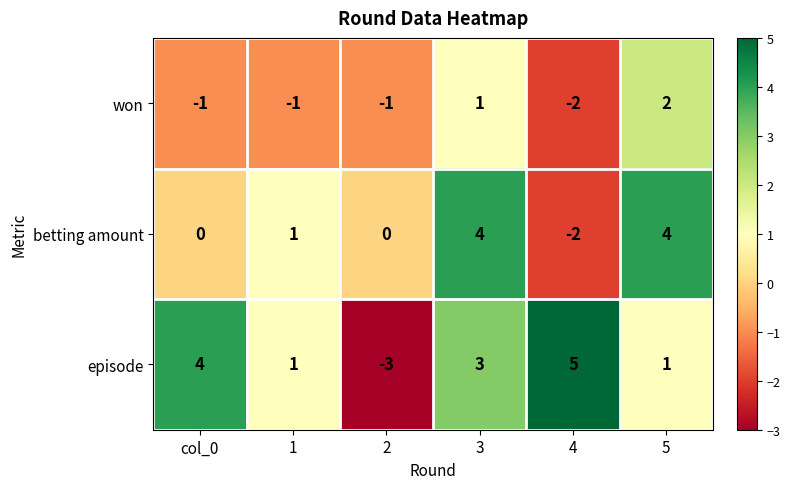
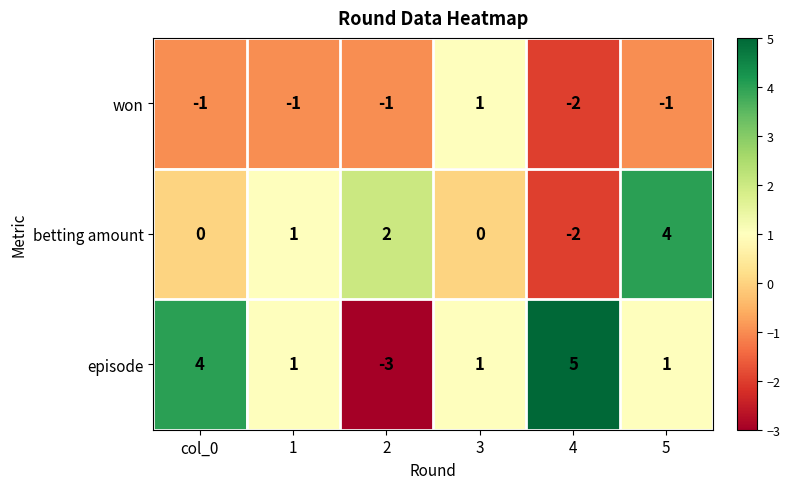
won, 5: 2 -> -1
betting amount, 2: 0 -> 2
betting amount, 3: 4 -> 0
episode, 3: 3 -> 1
